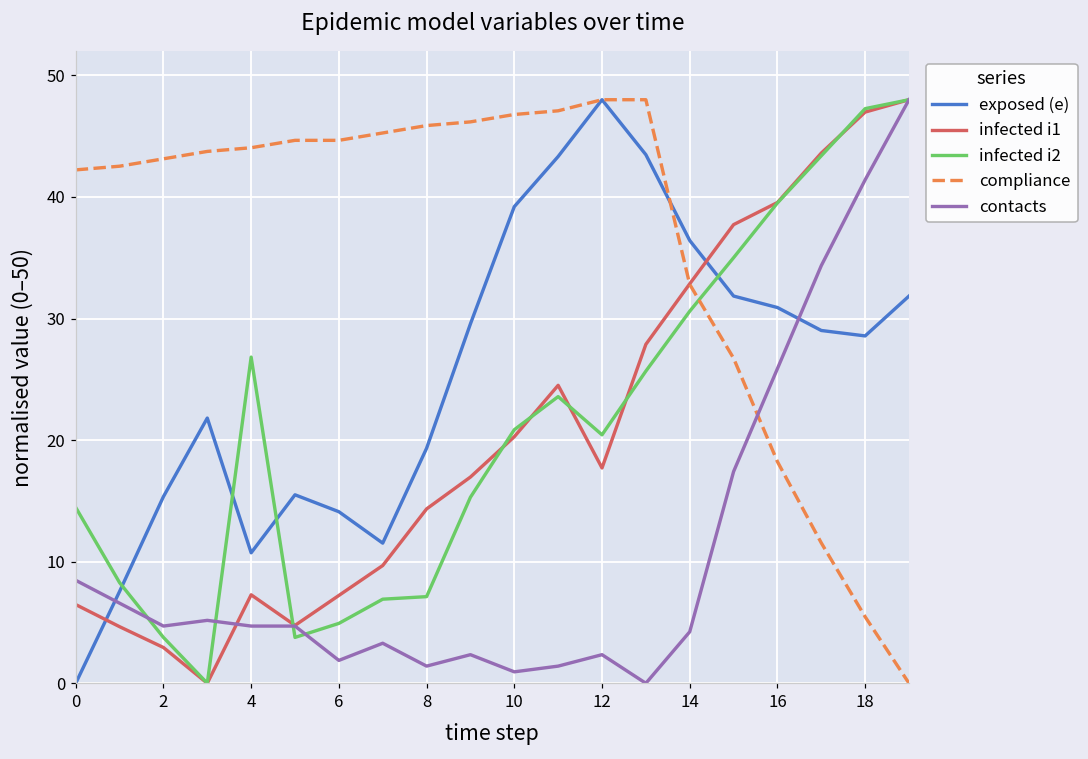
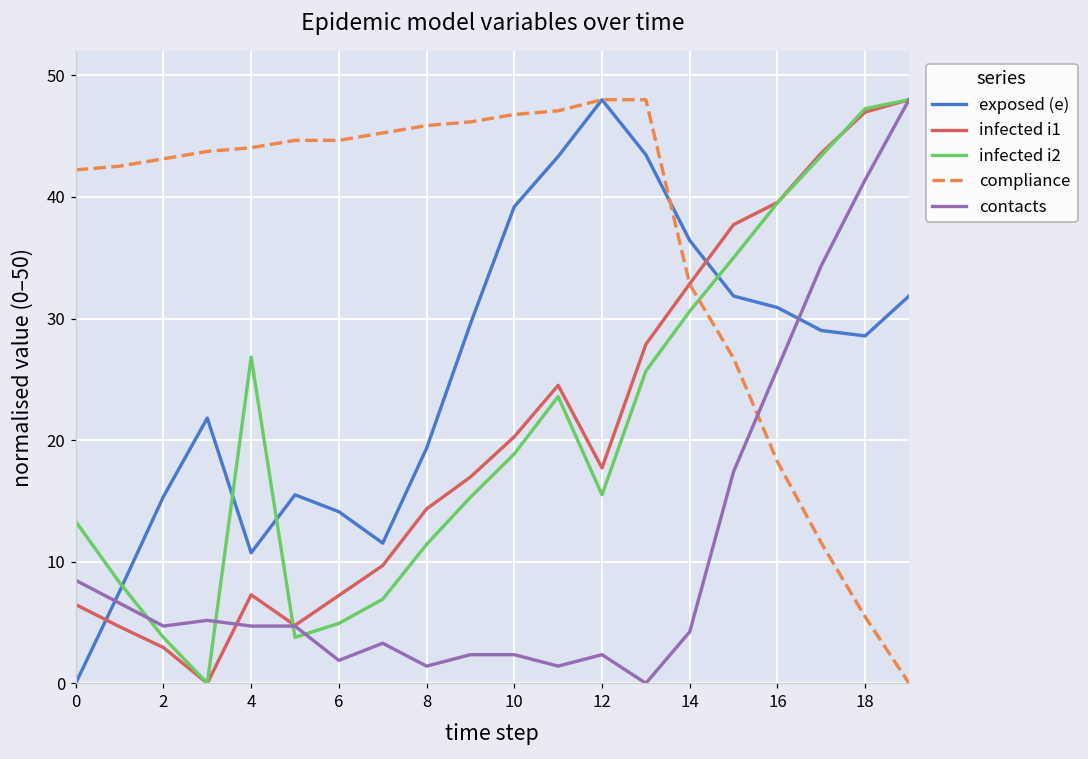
infected i2, 0: 14.5 -> 13.3
infected i2, 8: 7.1 -> 11.4
infected i2, 10: 20.9 -> 18.9
contacts, 10: 0.9 -> 2.4
infected i2, 12: 20.4 -> 15.5
